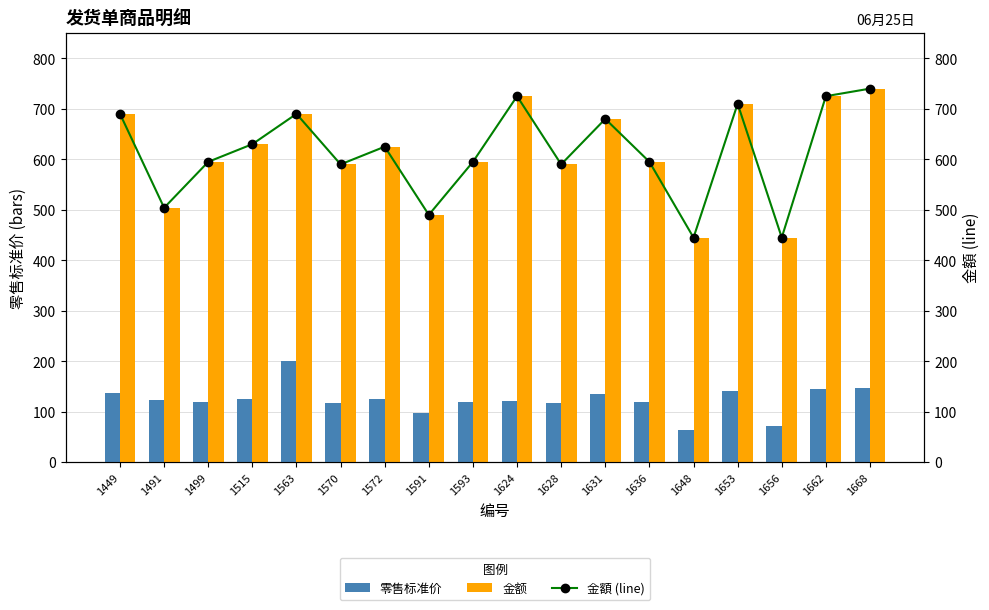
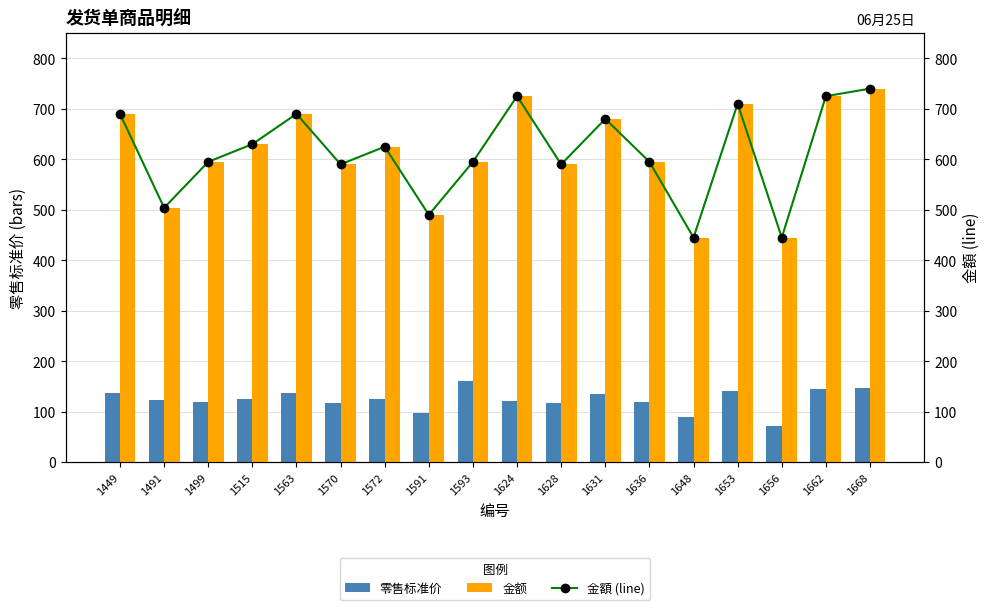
零售标准价, 1563: 200 -> 140
零售标准价, 1593: 120 -> 160
零售标准价, 1648: 60 -> 90
